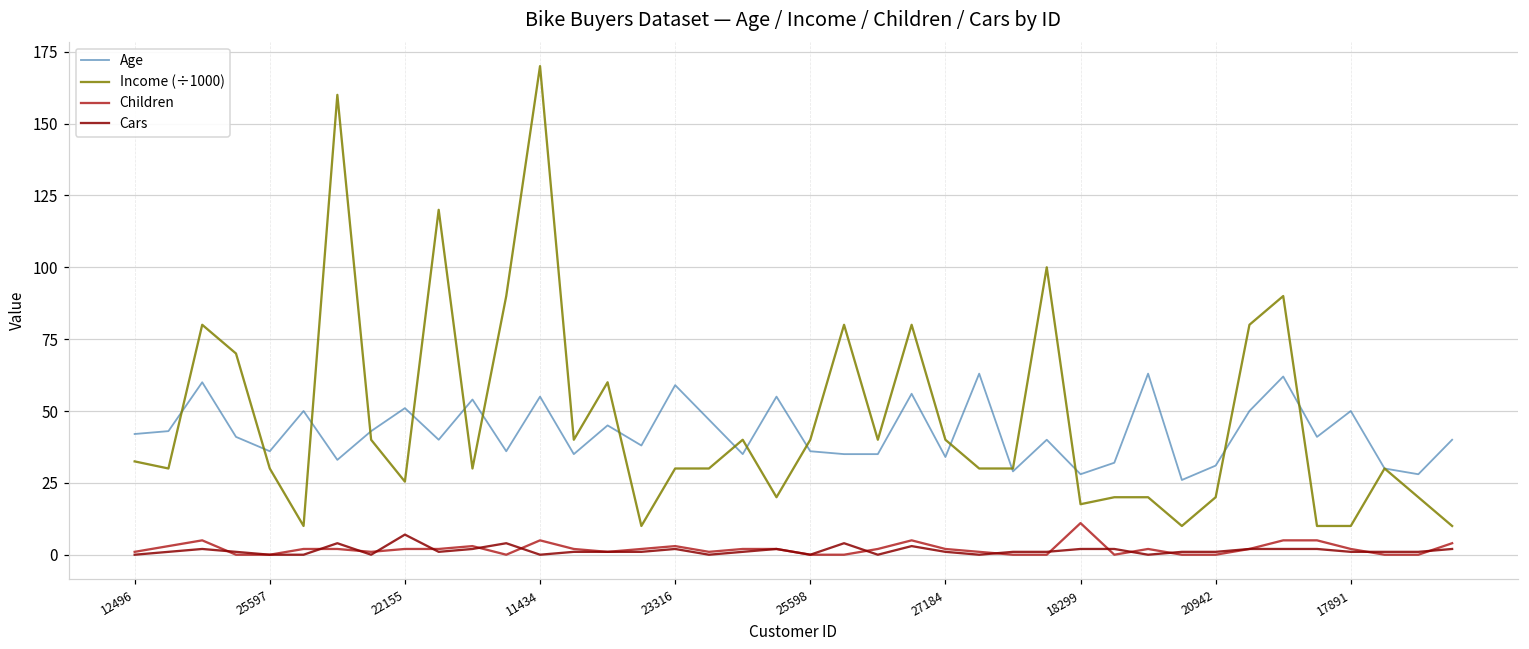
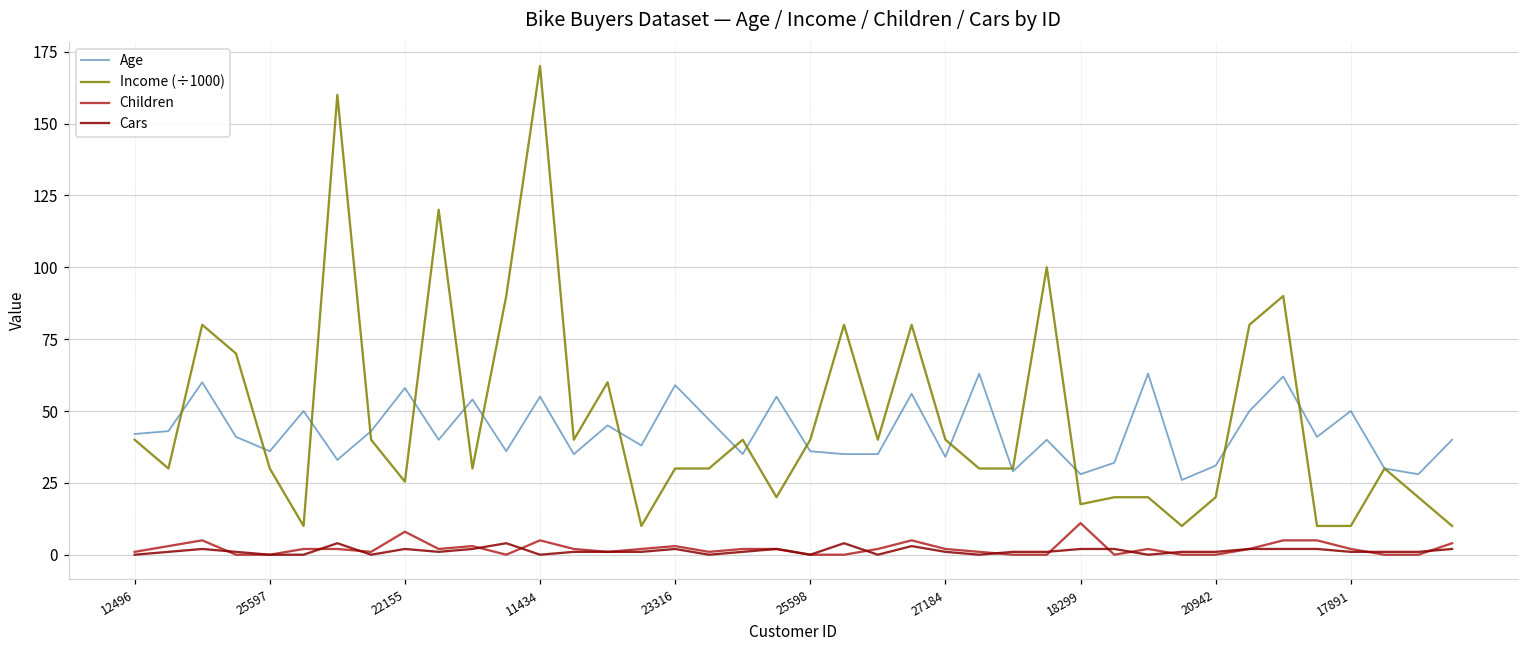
Income (÷1000), 12496: 32 -> 40
Age, 22155: 51 -> 58
Children, 22155: 2 -> 8
Cars, 22155: 7 -> 2
